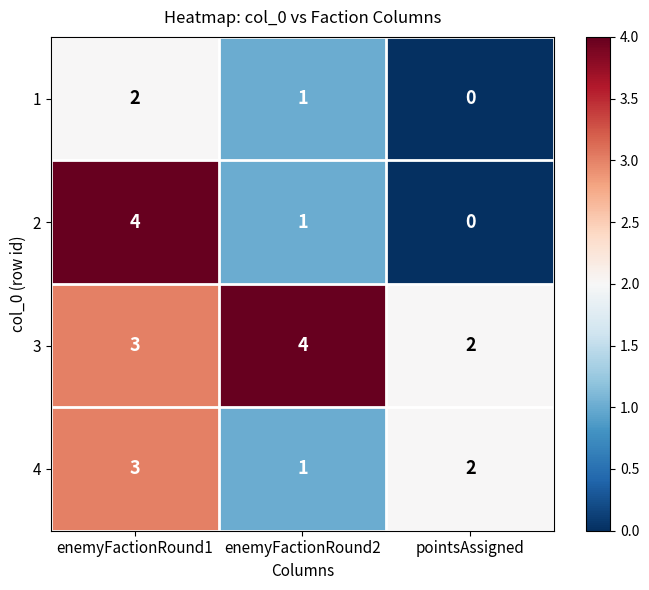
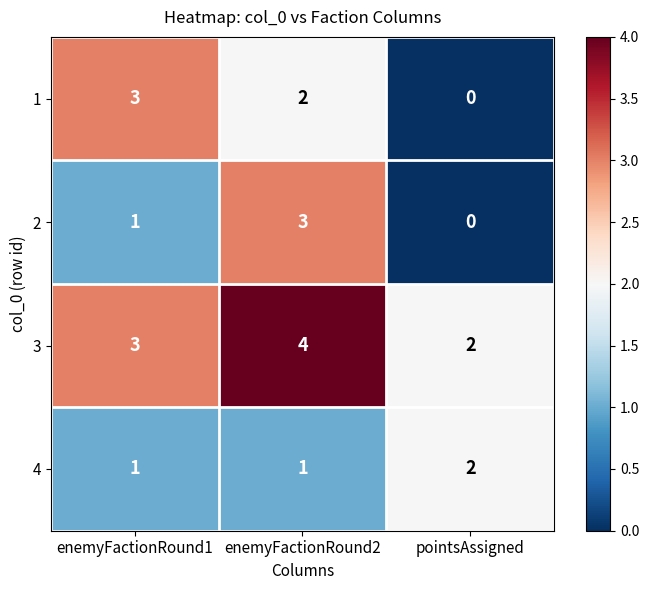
1, enemyFactionRound1: 2 -> 3
1, enemyFactionRound2: 1 -> 2
2, enemyFactionRound1: 4 -> 1
2, enemyFactionRound2: 1 -> 3
4, enemyFactionRound1: 3 -> 1
